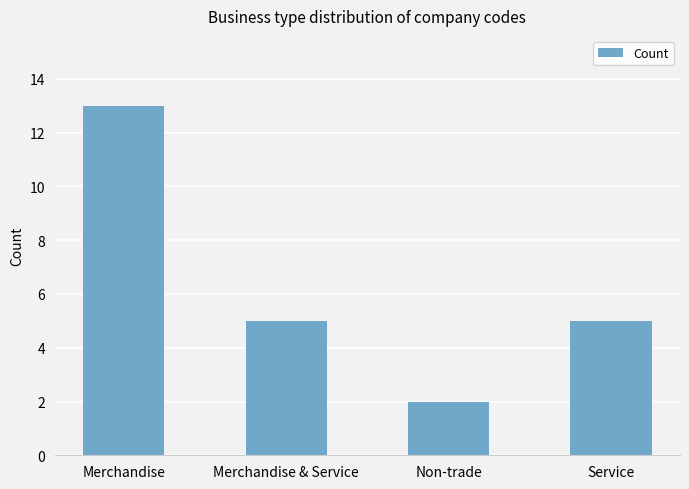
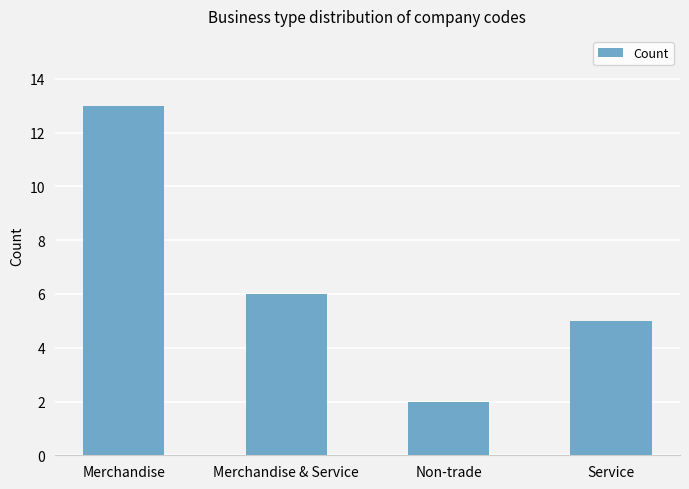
Merchandise & Service: 5 -> 6
